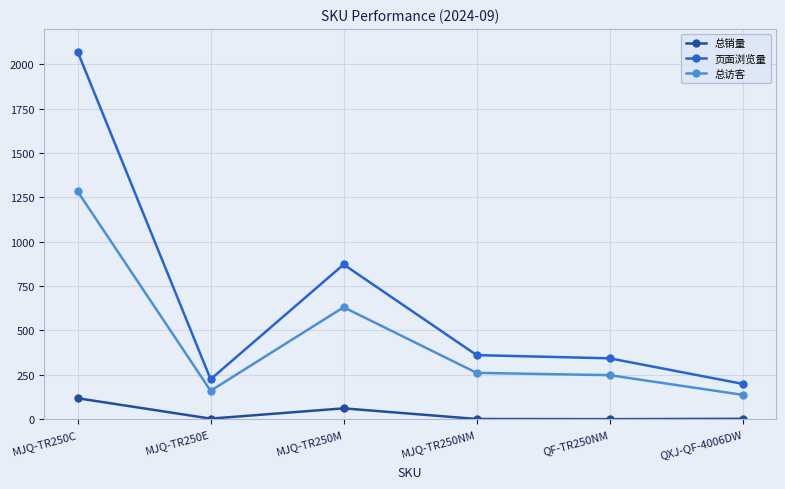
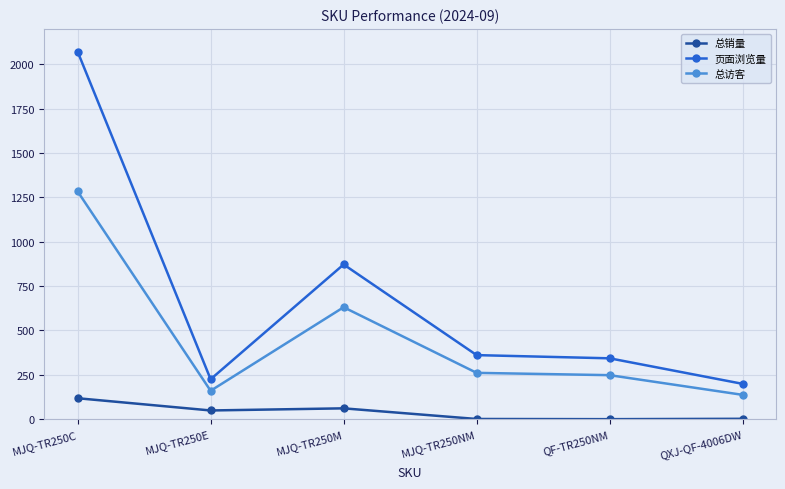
总销量, MJQ-TR250E: 0 -> 50
